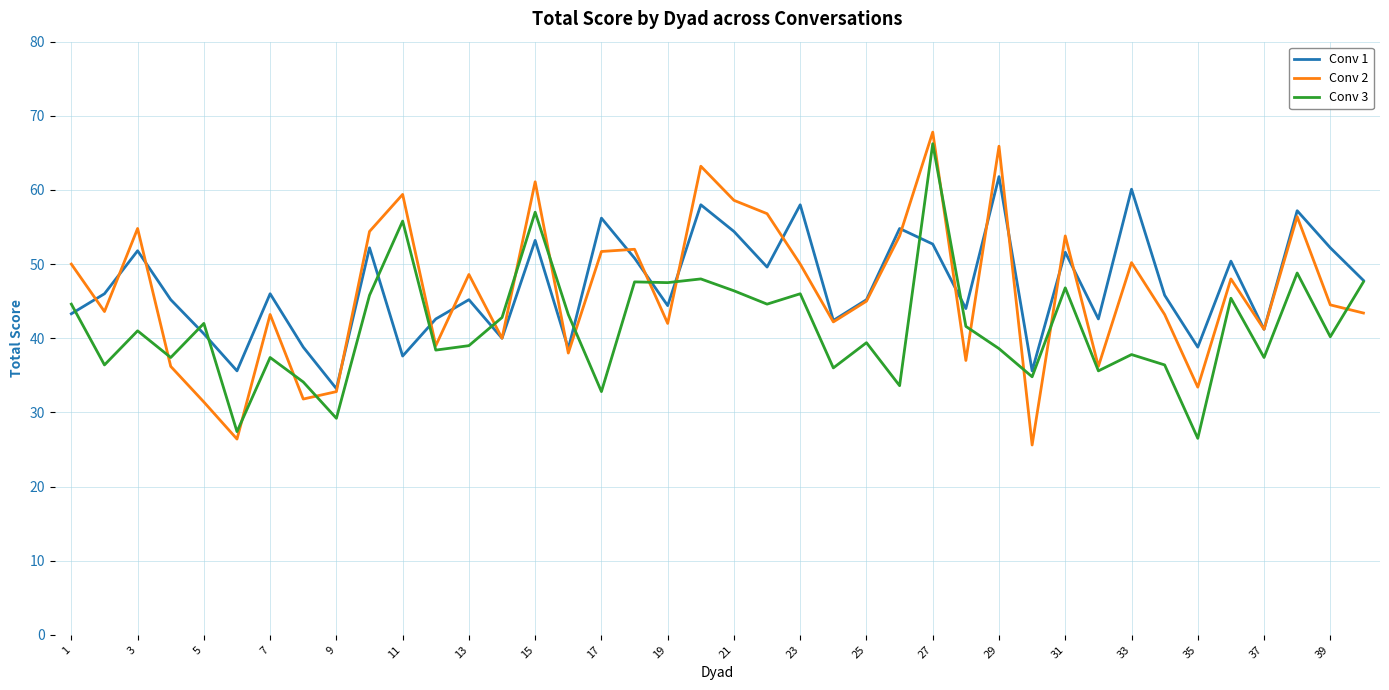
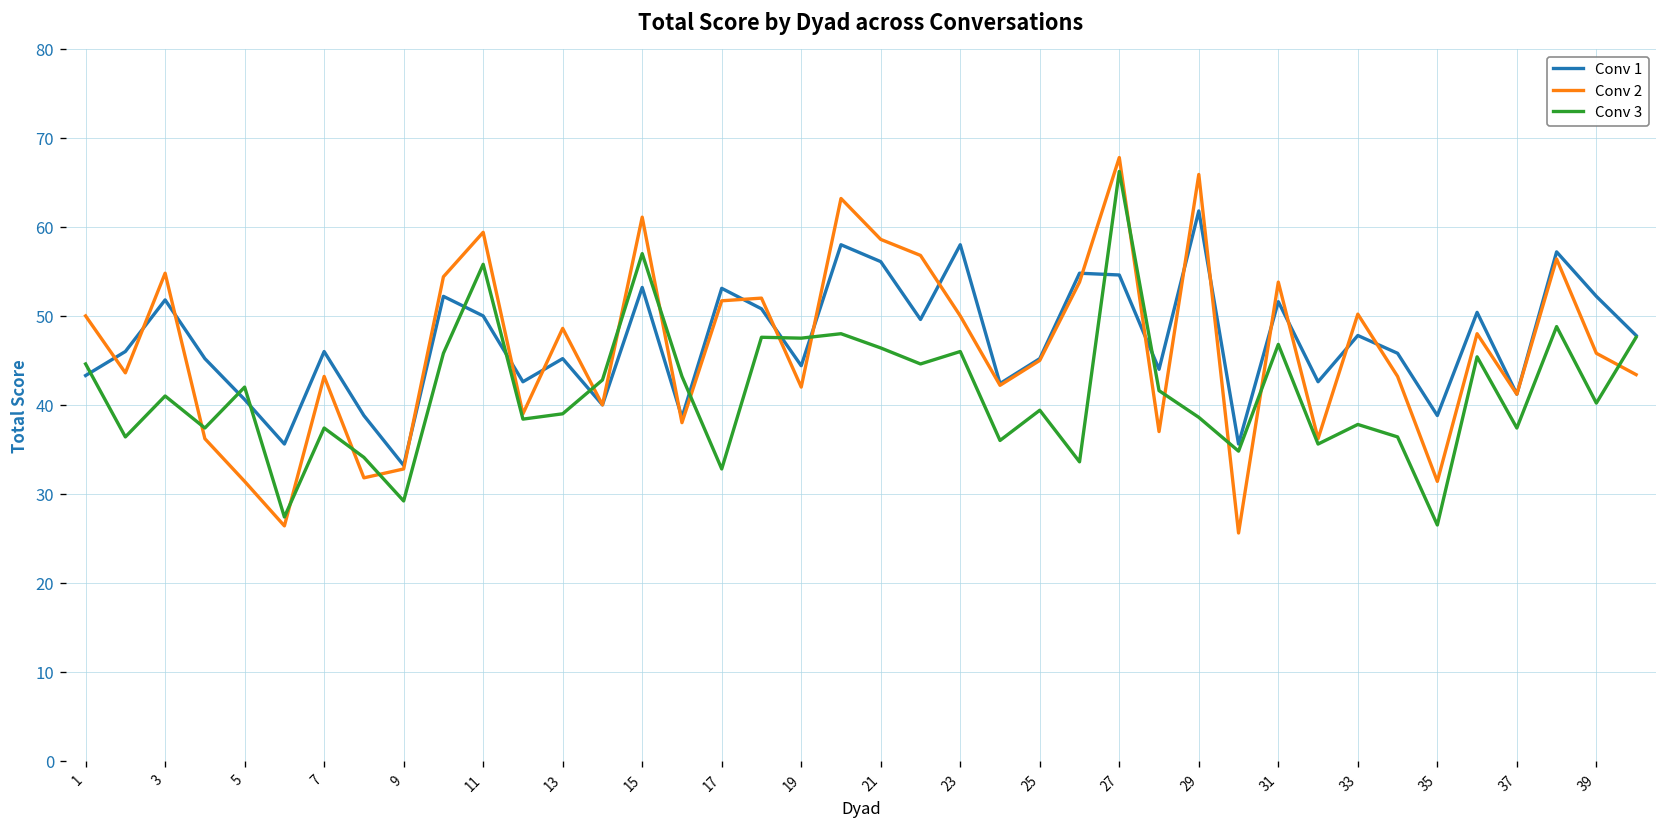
Conv 1, 11: 38 -> 50
Conv 1, 17: 56 -> 53
Conv 1, 21: 54 -> 56
Conv 1, 27: 53 -> 55
Conv 1, 33: 60 -> 48
Conv 2, 35: 33 -> 31
Conv 2, 39: 45 -> 46
